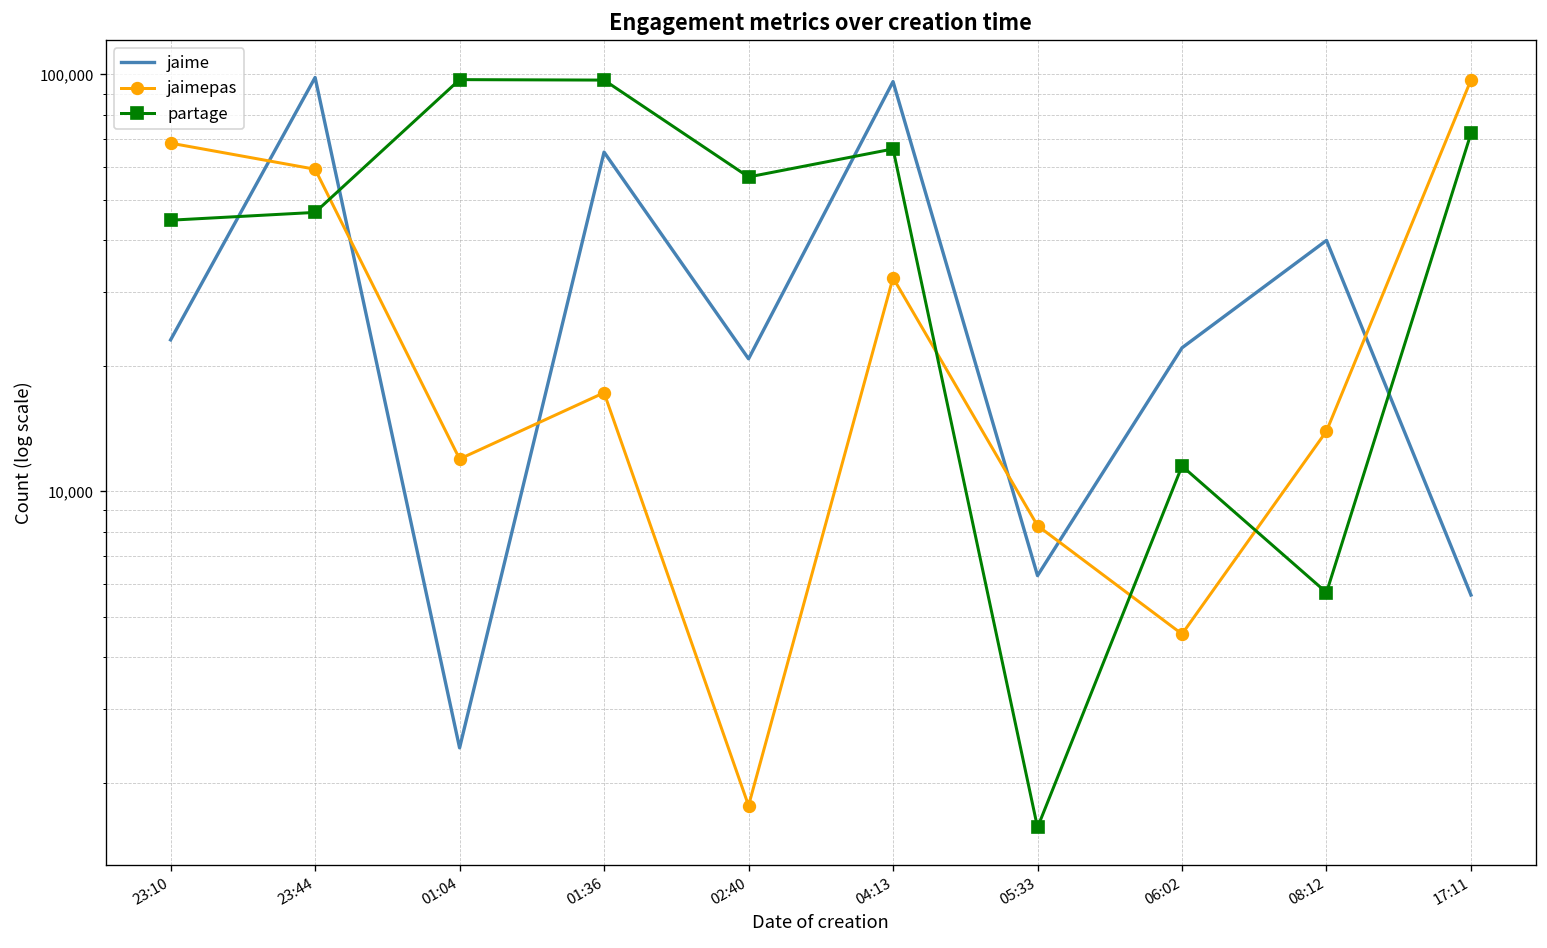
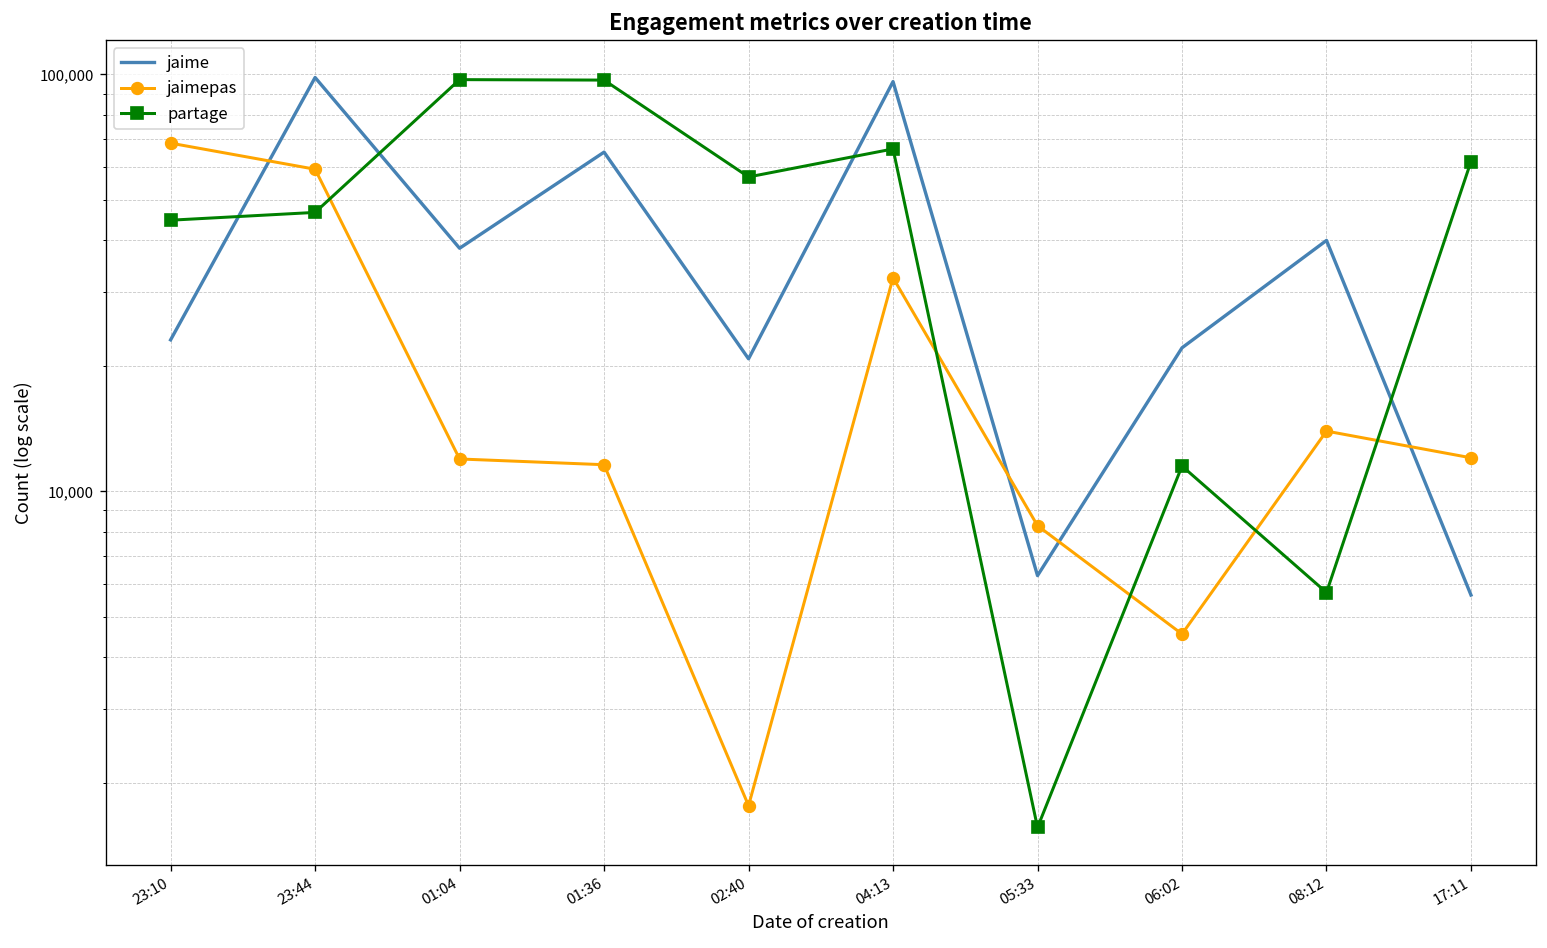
jaime, 01:04: 2,400 -> 38,000
jaimepas, 01:36: 17,000 -> 11,600
jaimepas, 17:11: 97,000 -> 12,000
partage, 17:11: 72,000 -> 62,000
